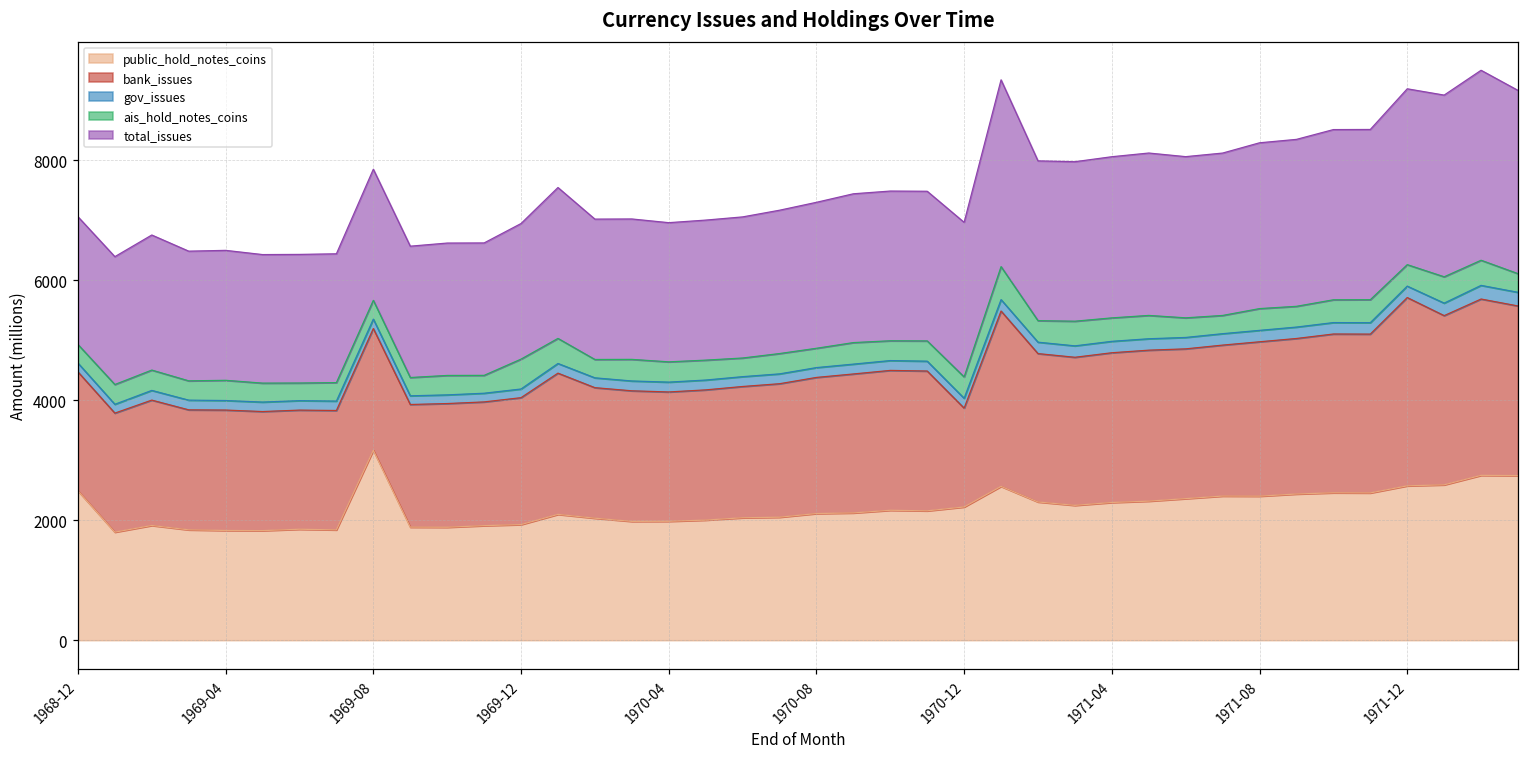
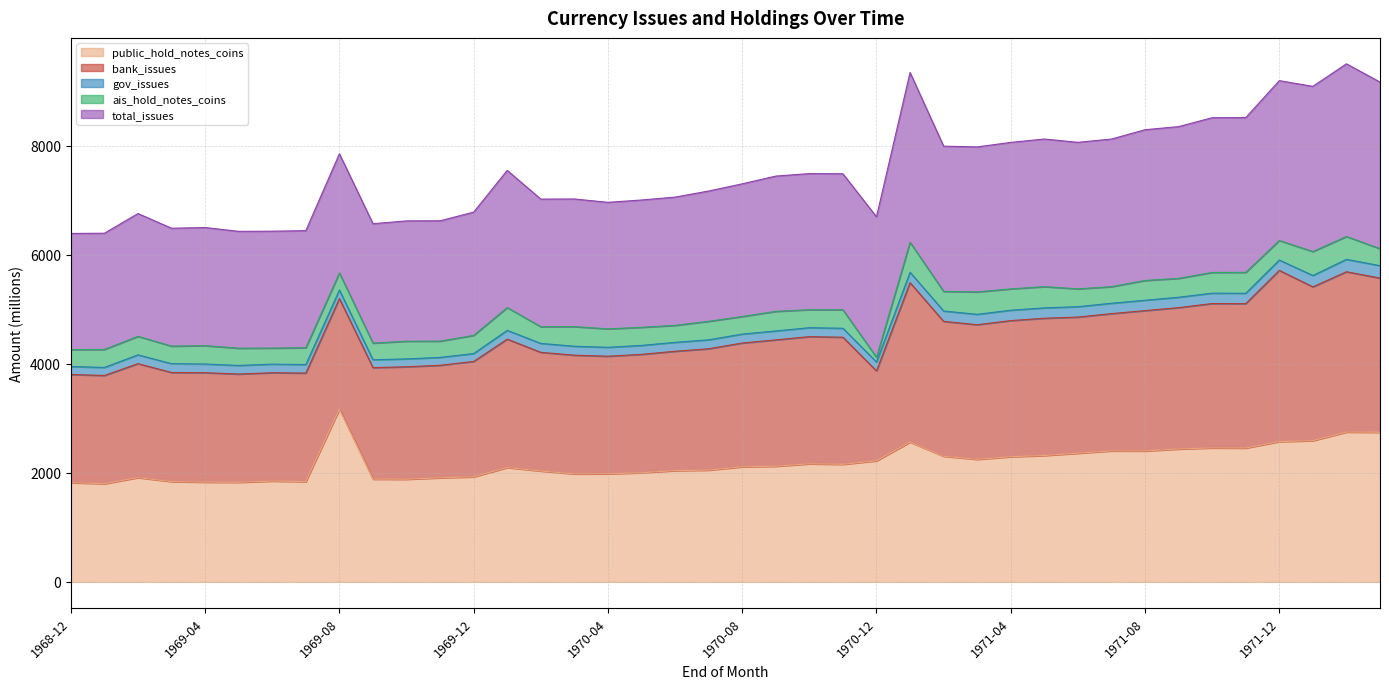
public_hold_notes_coins, 1968-12: 2500 -> 1800
ais_hold_notes_coins, 1969-12: 500 -> 300
ais_hold_notes_coins, 1970-12: 400 -> 100
